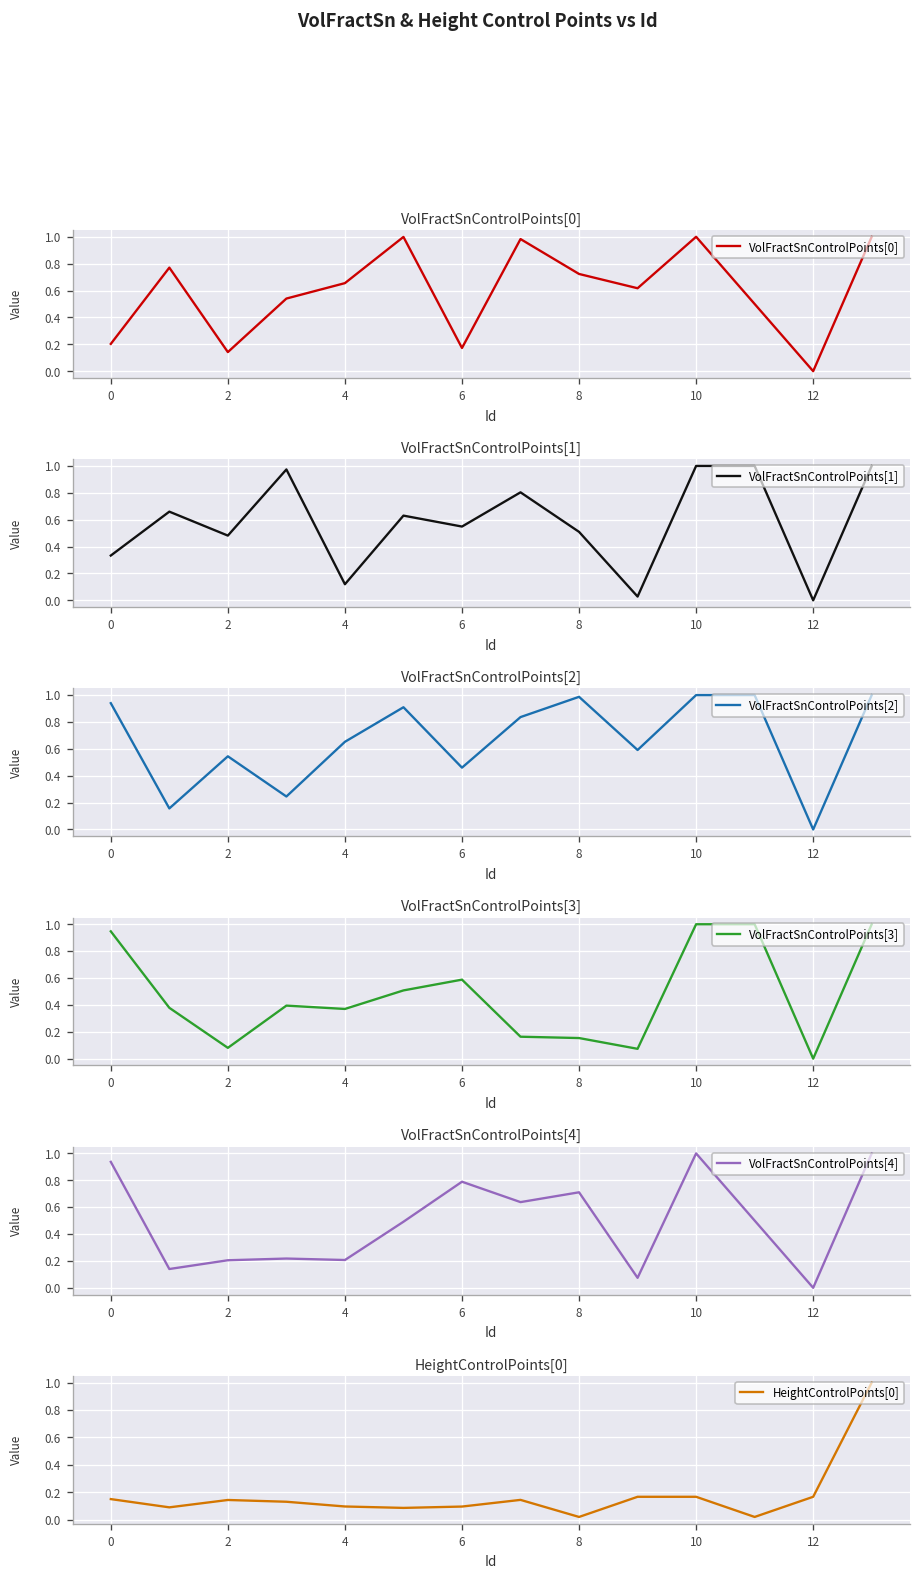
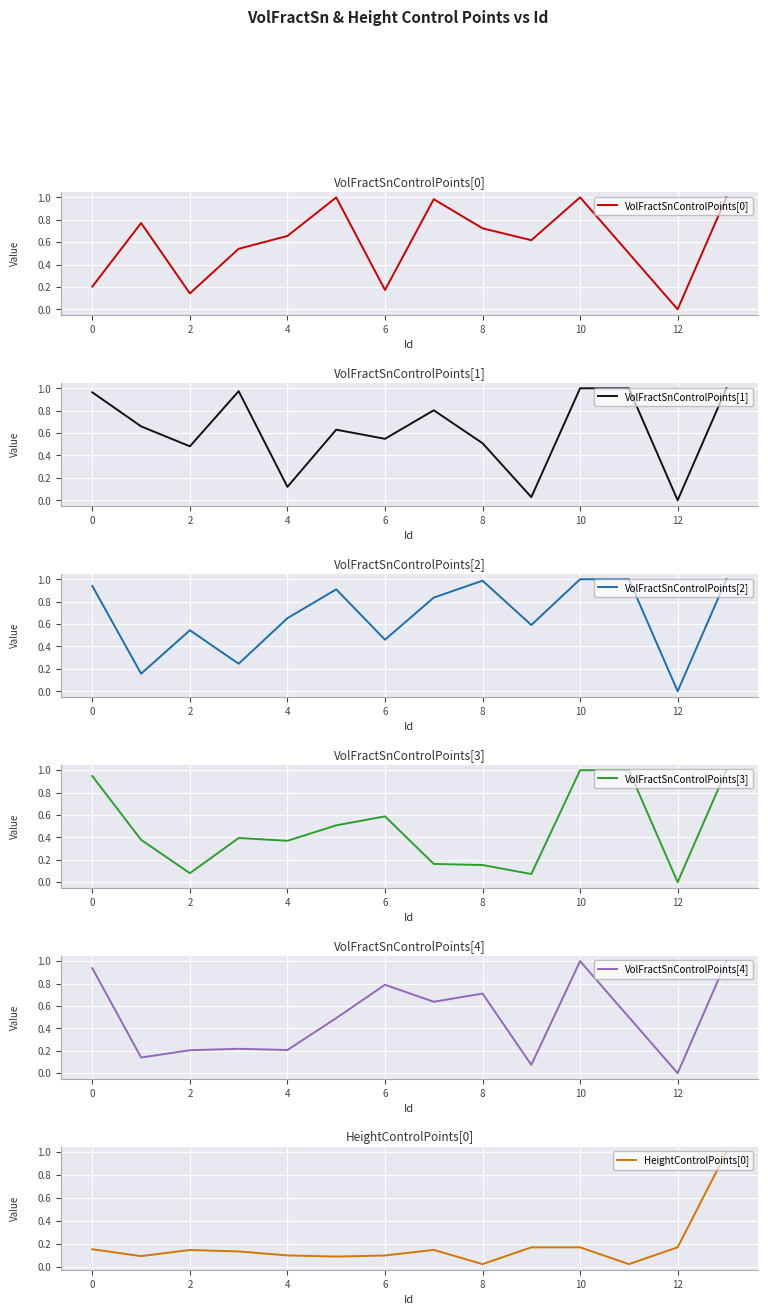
VolFractSnControlPoints[1], 0: 0.33 -> 0.96
